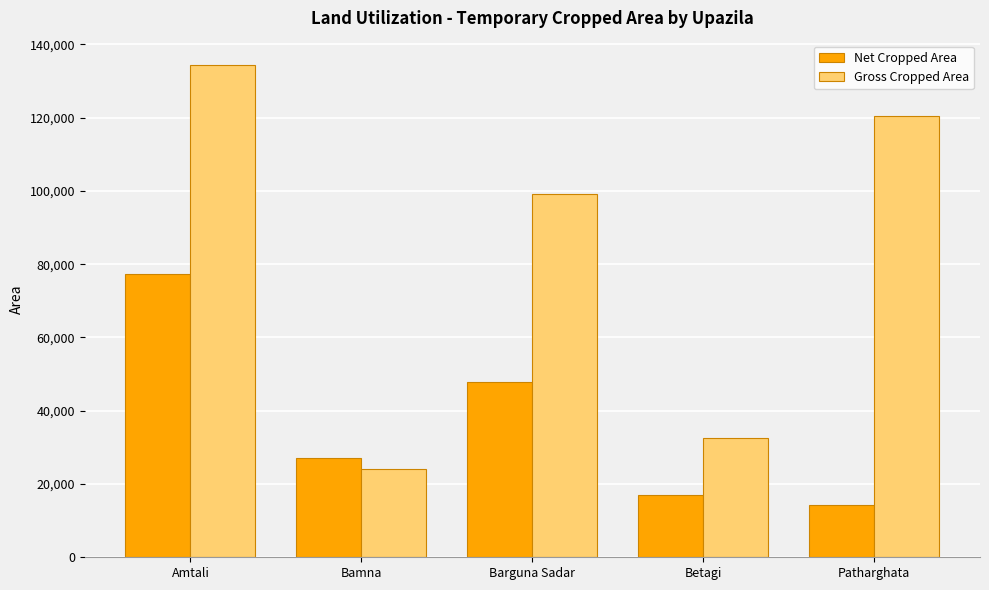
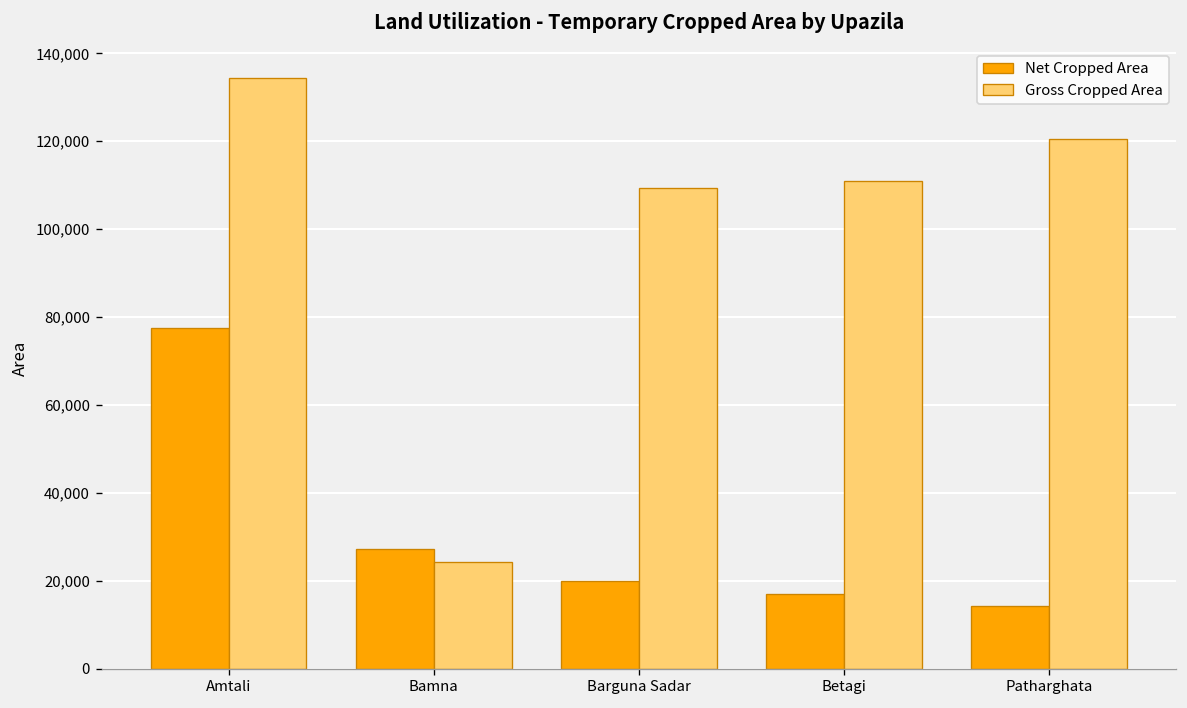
Net Cropped Area, Barguna Sadar: 48,000 -> 20,000
Gross Cropped Area, Barguna Sadar: 99,000 -> 109,000
Gross Cropped Area, Betagi: 32,000 -> 111,000
